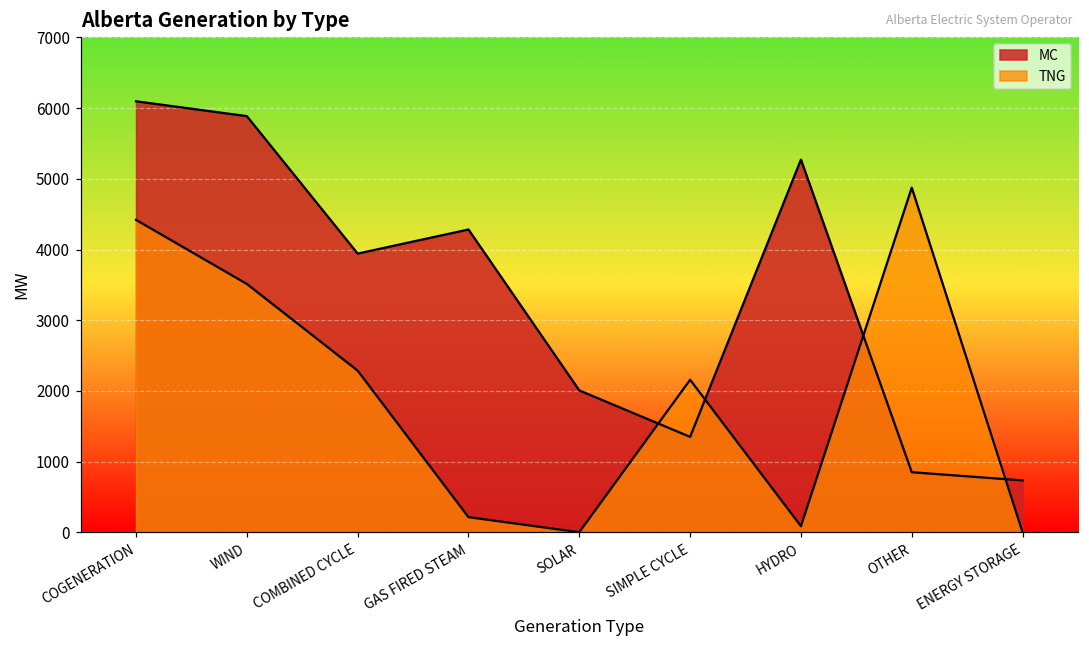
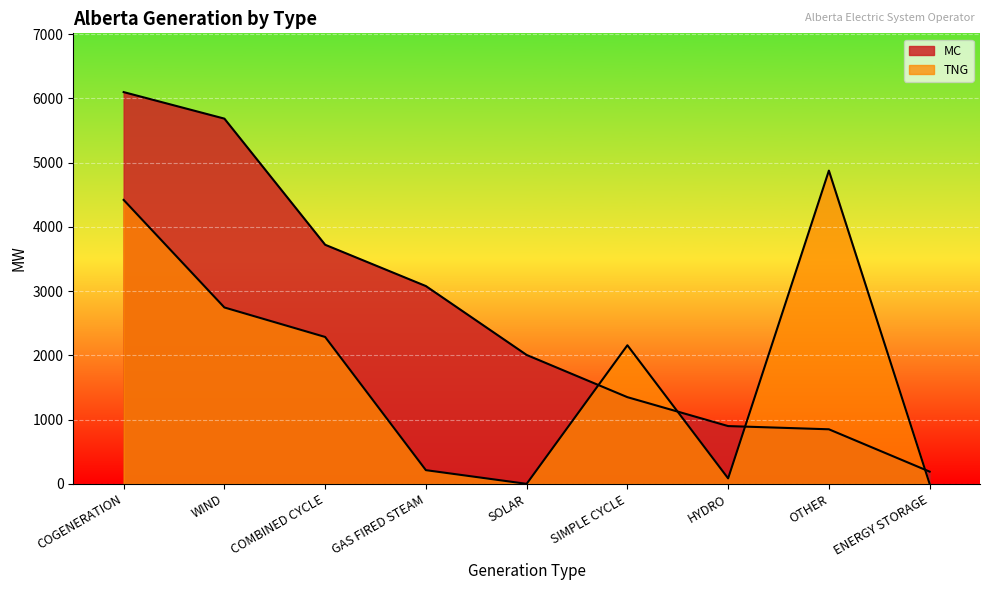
MC, WIND: 5900 -> 5700
TNG, WIND: 3500 -> 2700
MC, COMBINED CYCLE: 3900 -> 3700
MC, GAS FIRED STEAM: 4300 -> 3100
MC, HYDRO: 5300 -> 900
MC, ENERGY STORAGE: 700 -> 200
